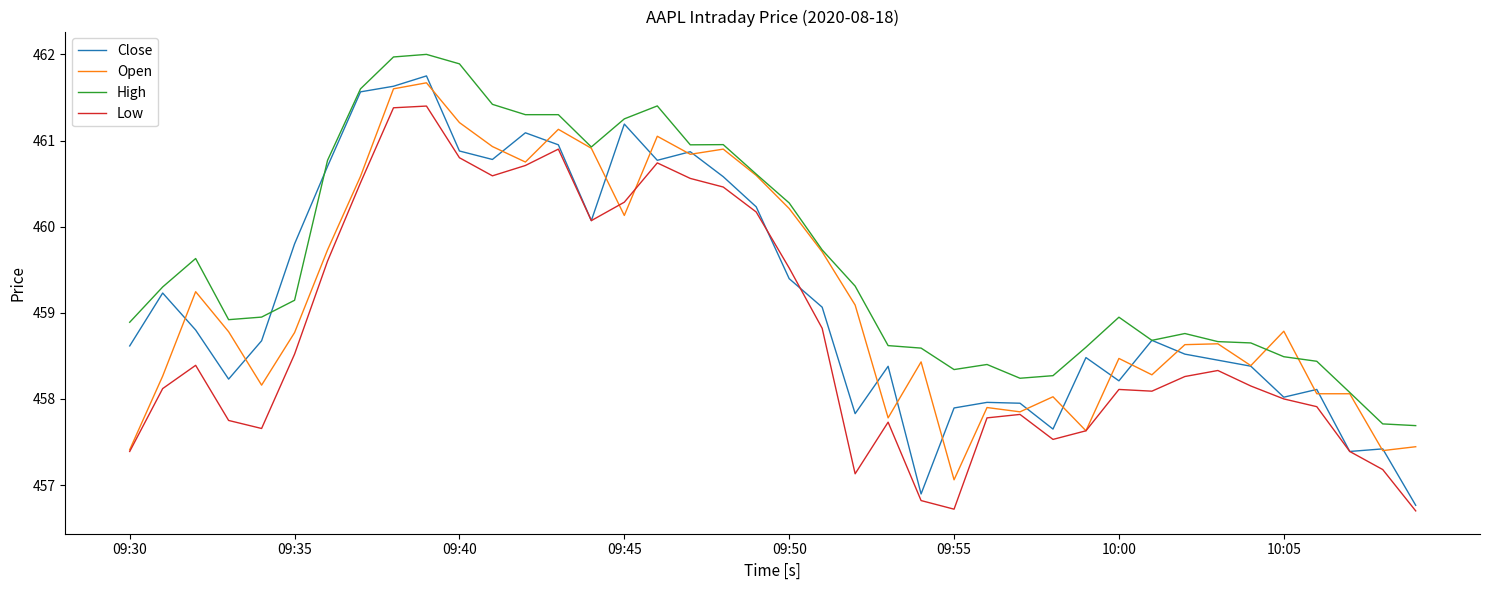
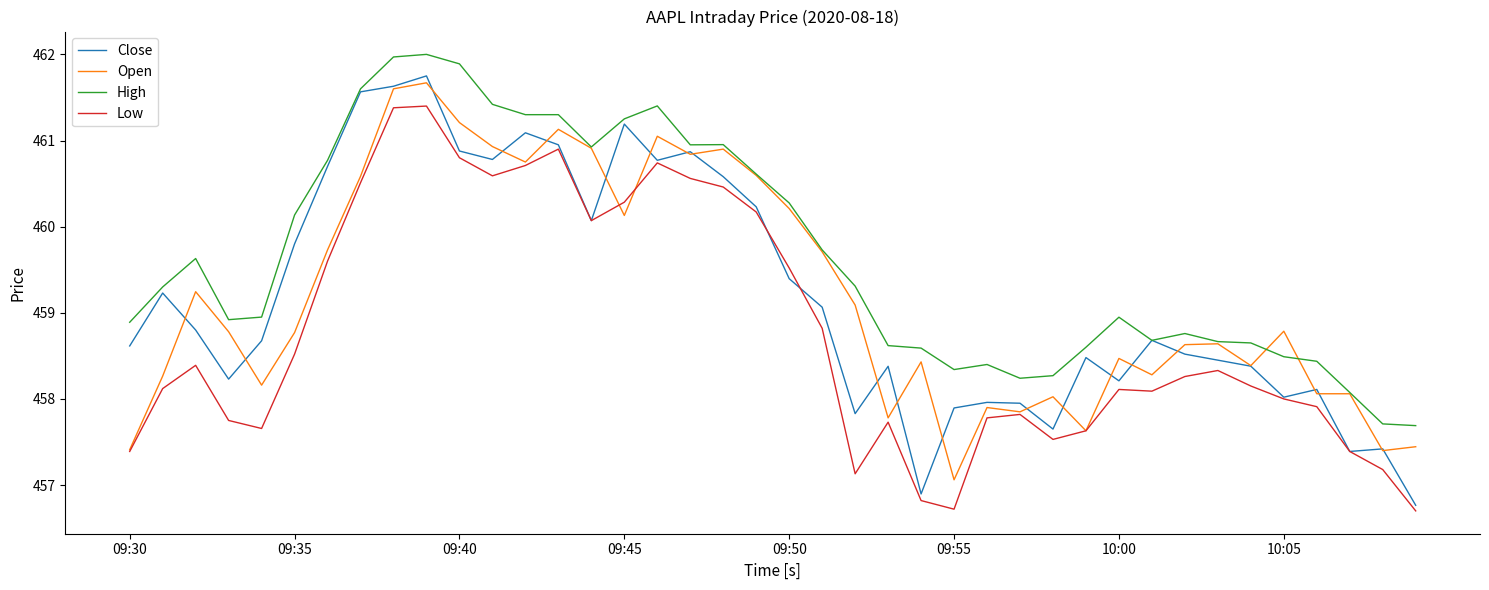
High, 09:35: 459.1 -> 460.1
